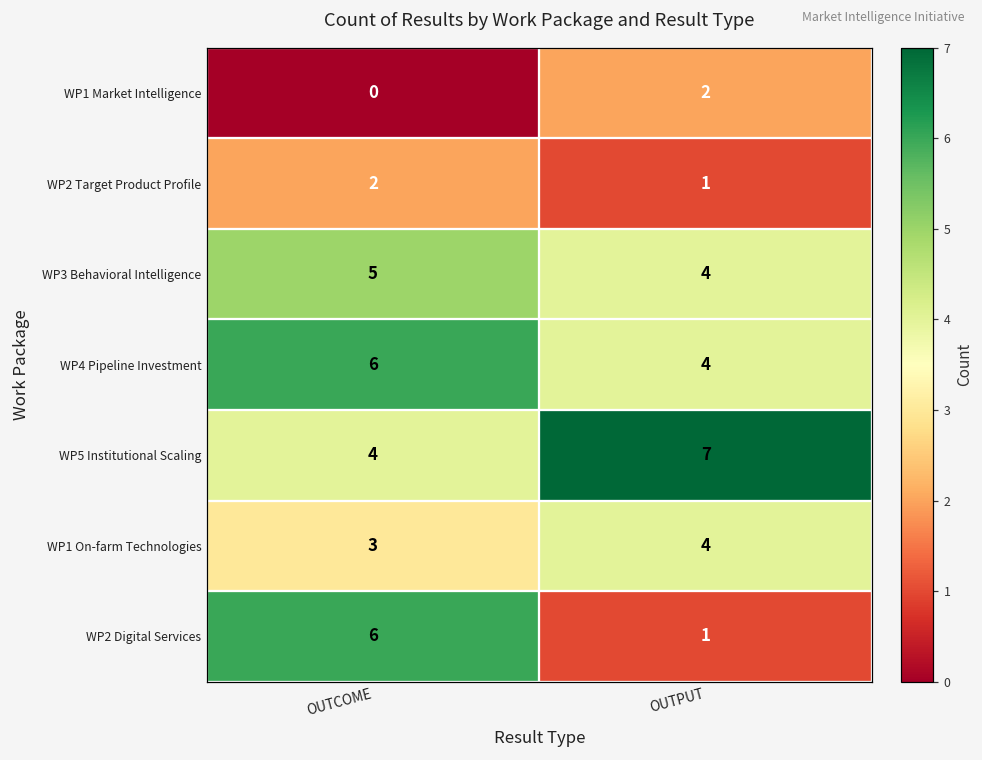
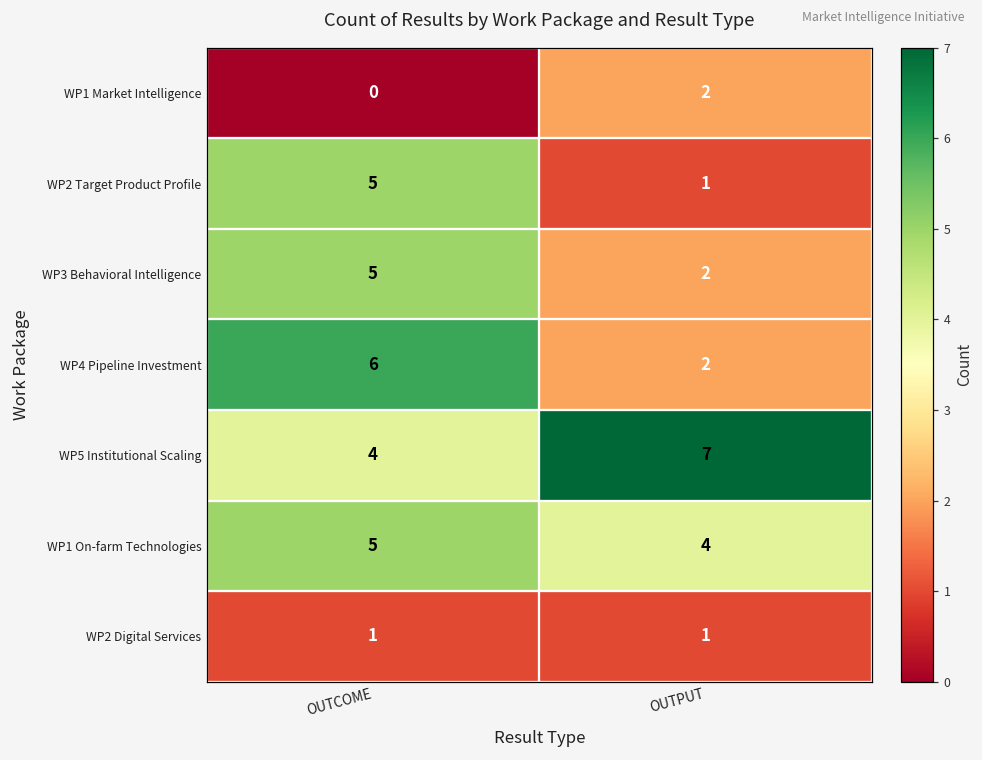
WP2 Target Product Profile, OUTCOME: 2 -> 5
WP3 Behavioral Intelligence, OUTPUT: 4 -> 2
WP4 Pipeline Investment, OUTPUT: 4 -> 2
WP1 On-farm Technologies, OUTCOME: 3 -> 5
WP2 Digital Services, OUTCOME: 6 -> 1
